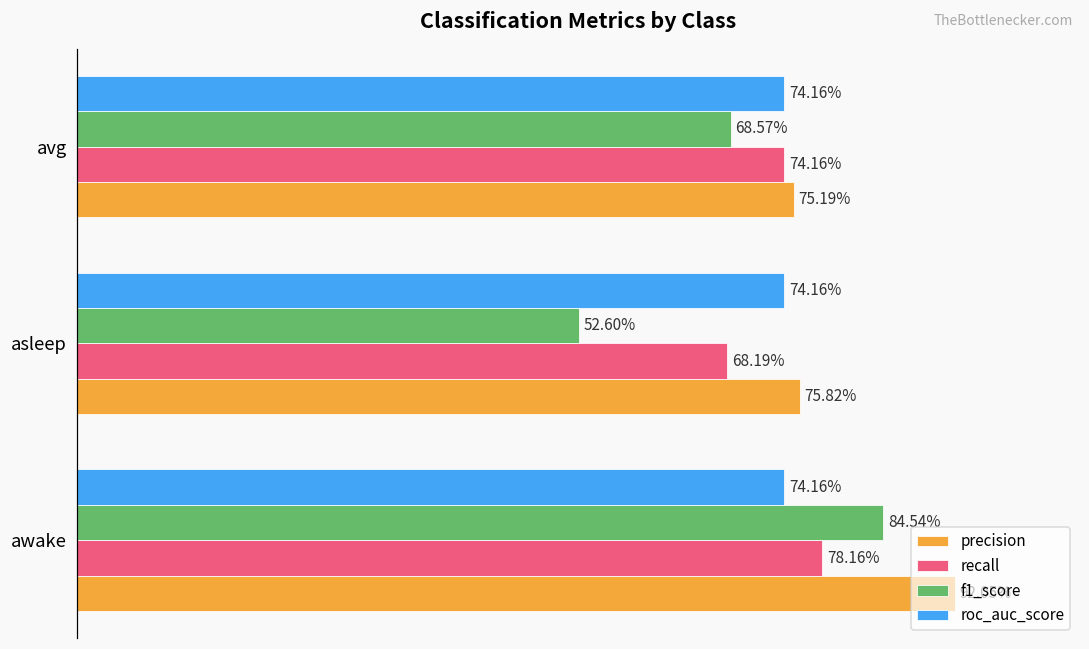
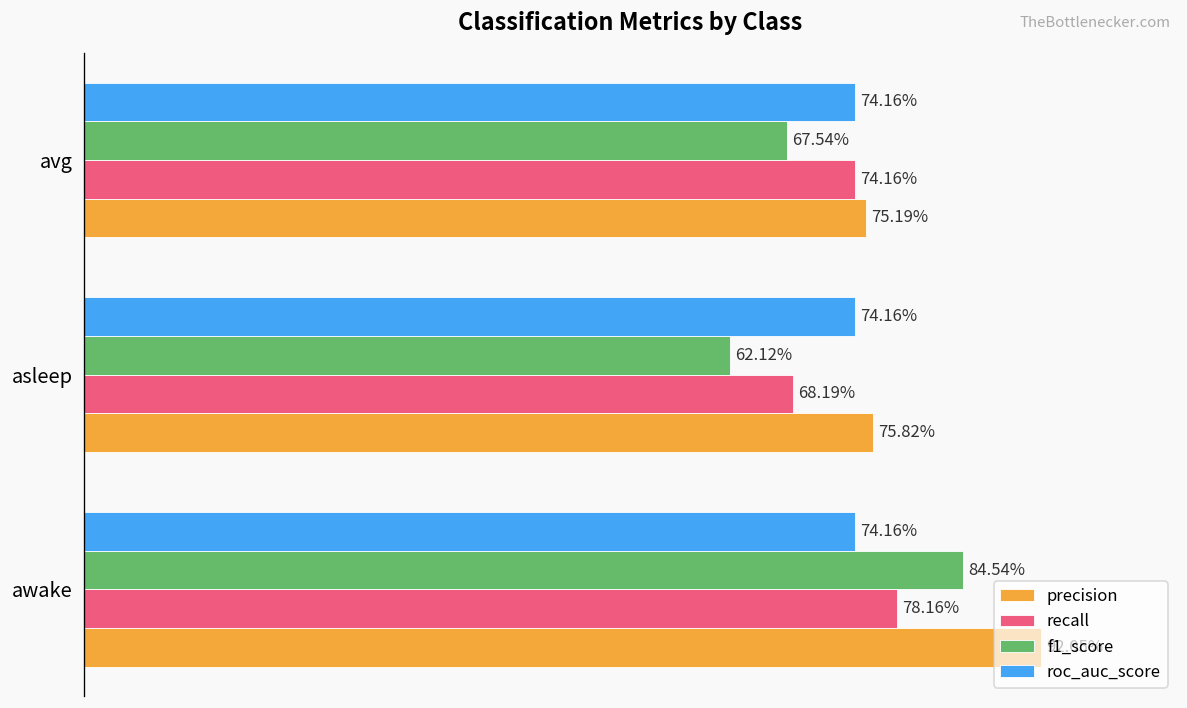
f1_score, avg: 68.57% -> 67.54%
f1_score, asleep: 52.60% -> 62.12%
